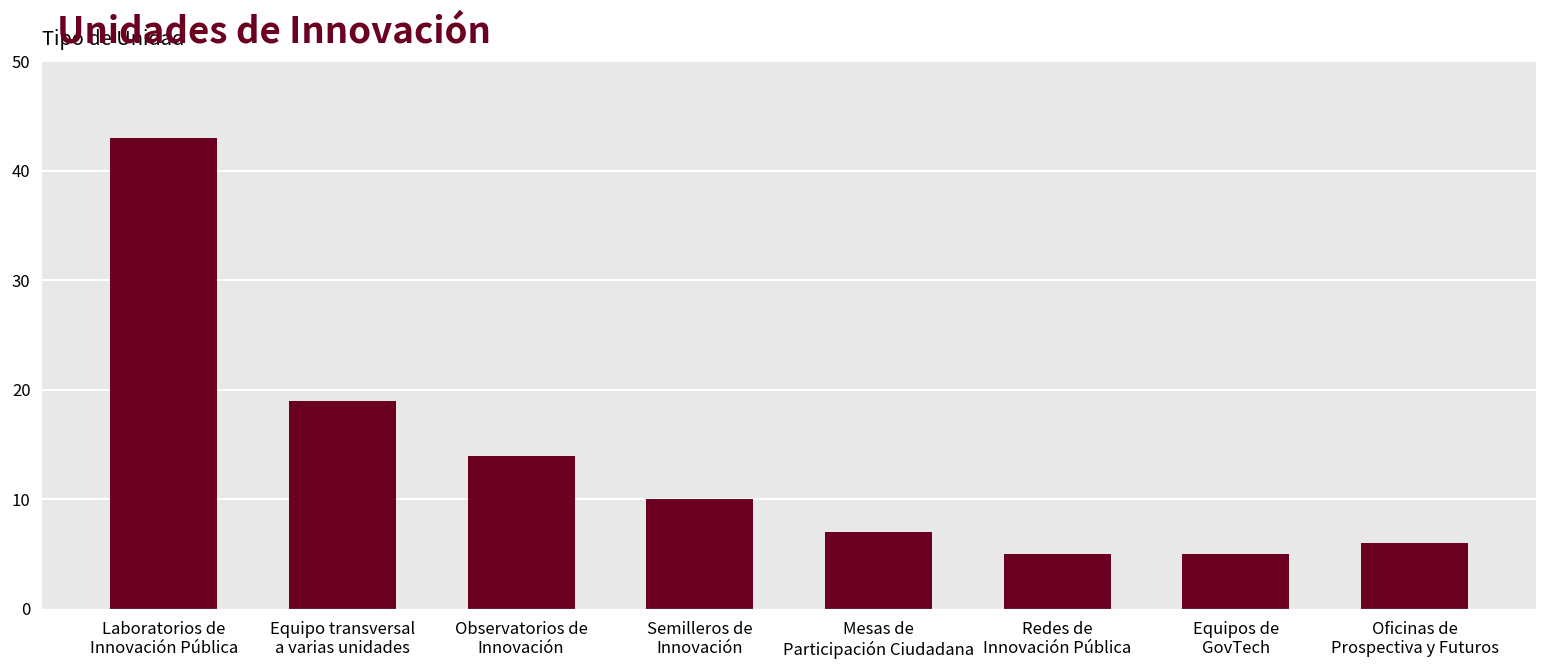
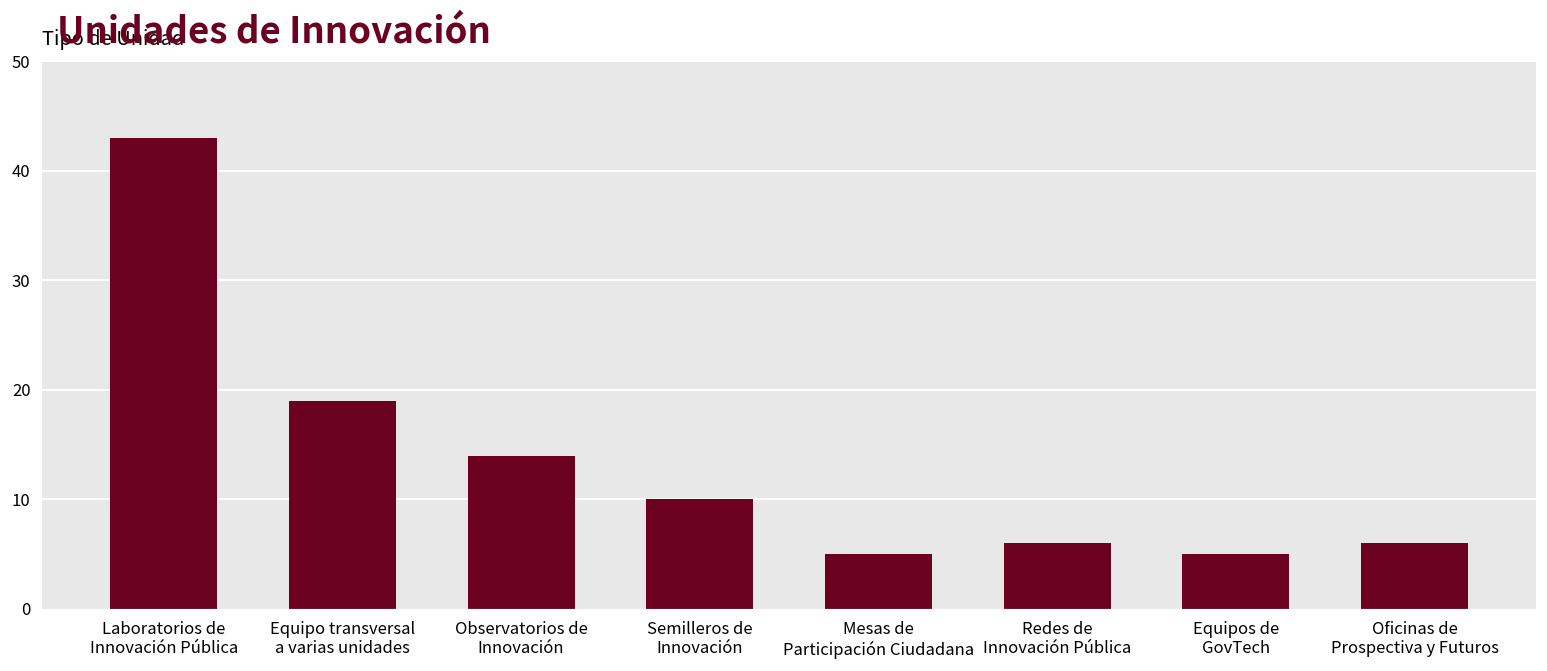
Mesas de Participación Ciudadana: 7 -> 5
Redes de Innovación Pública: 5 -> 6
